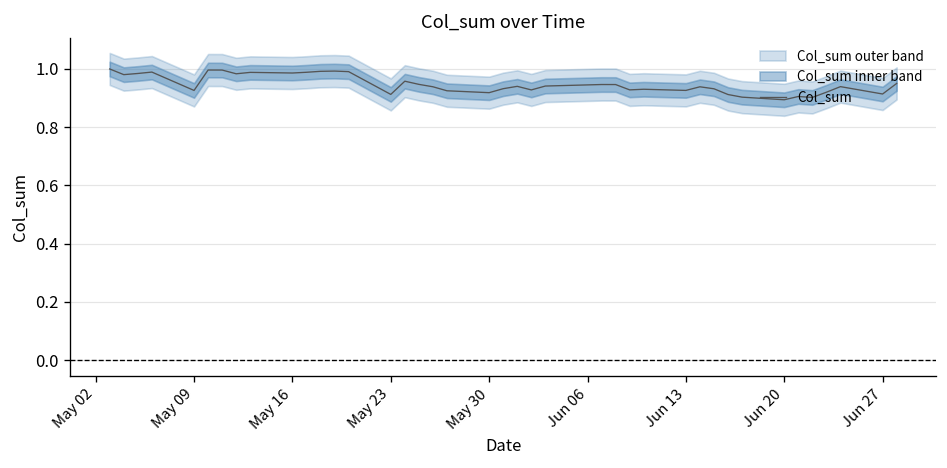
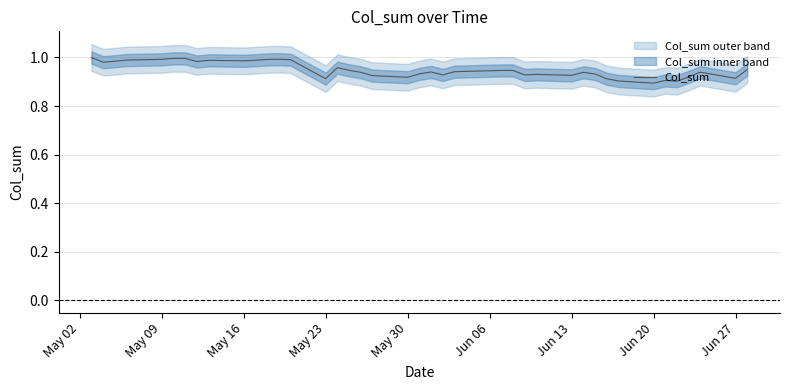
Col_sum, May 09: 0.93 -> 0.99
